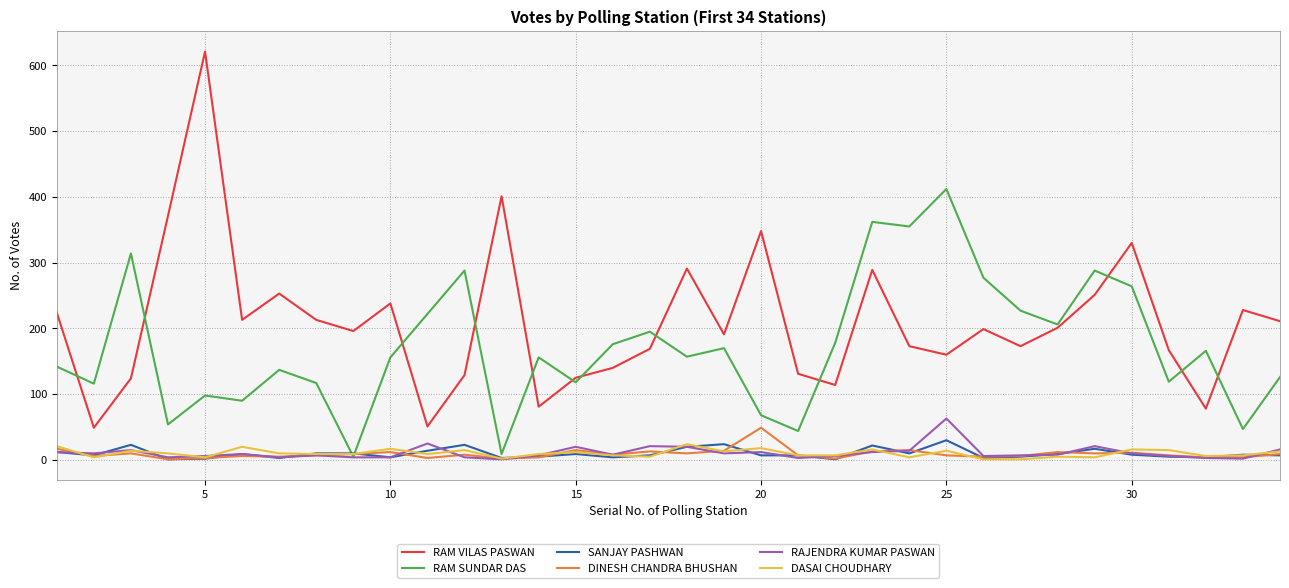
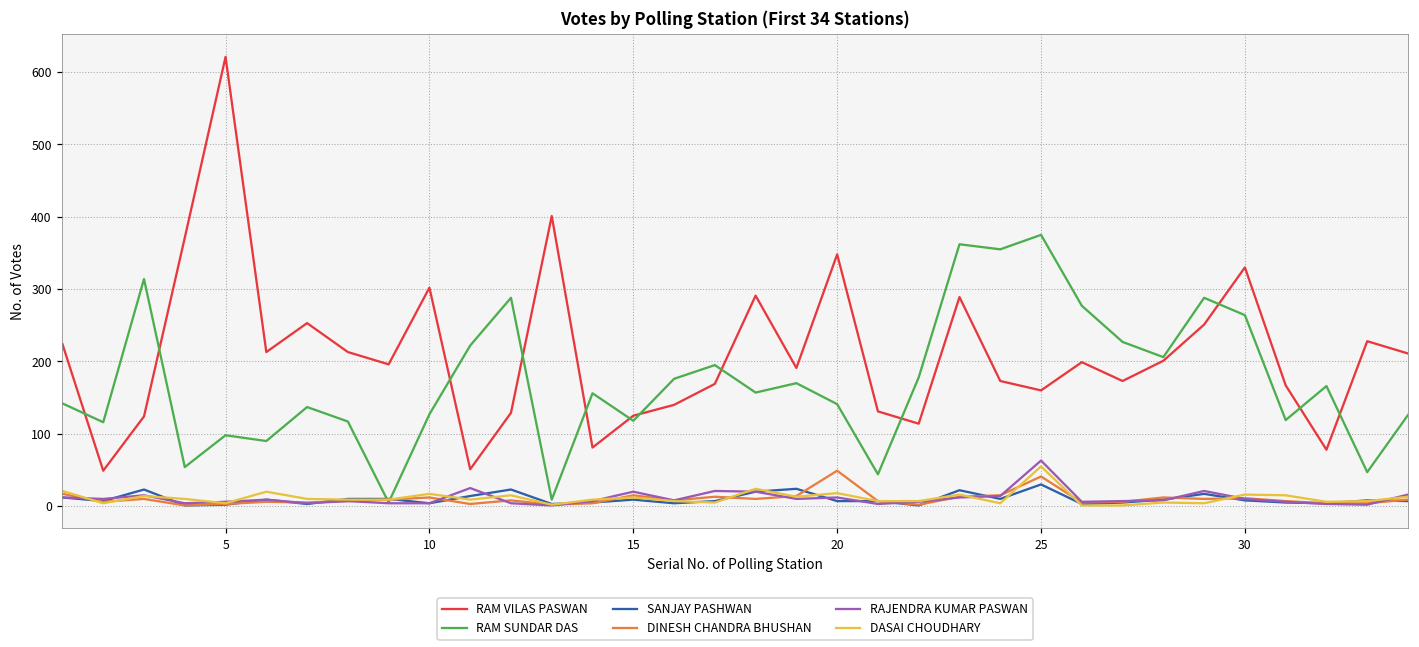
RAM VILAS PASWAN, 10: 240 -> 300
RAM SUNDAR DAS, 10: 160 -> 130
RAM SUNDAR DAS, 20: 70 -> 140
RAM SUNDAR DAS, 25: 410 -> 380
DINESH CHANDRA BHUSHAN, 25: 10 -> 40
DASAI CHOUDHARY, 25: 10 -> 60
